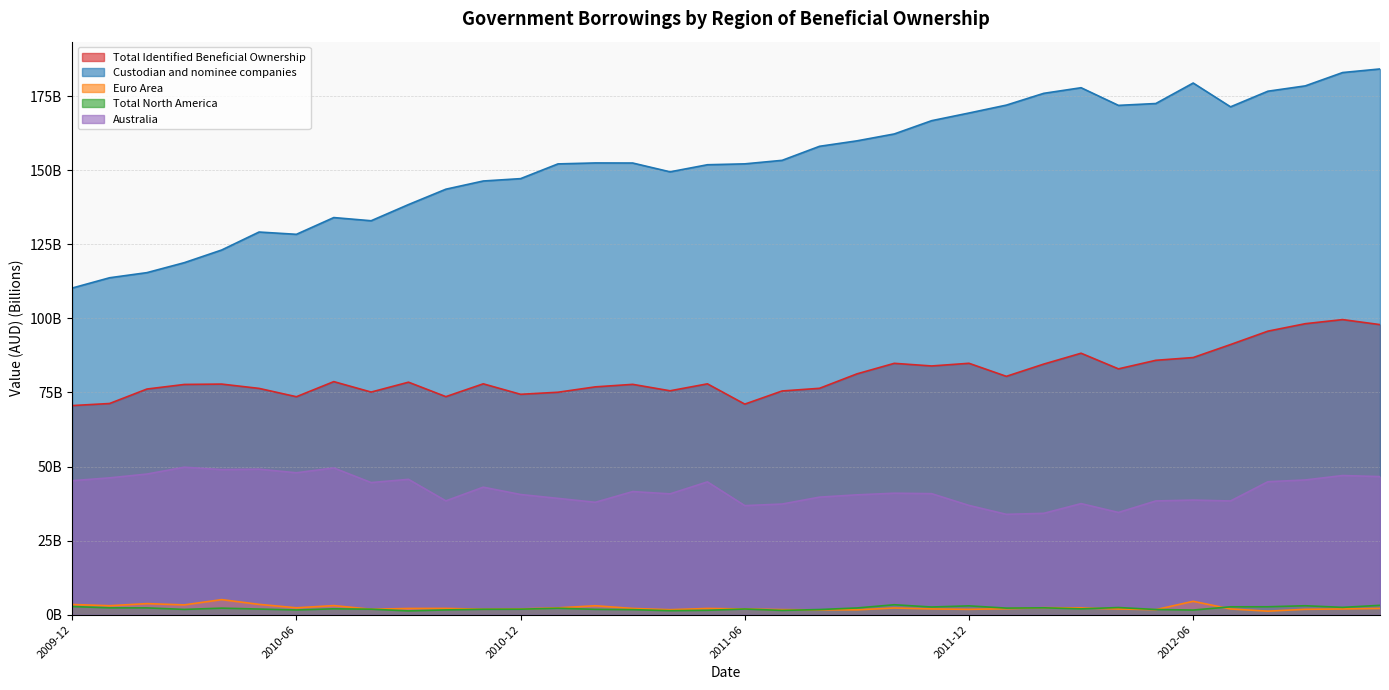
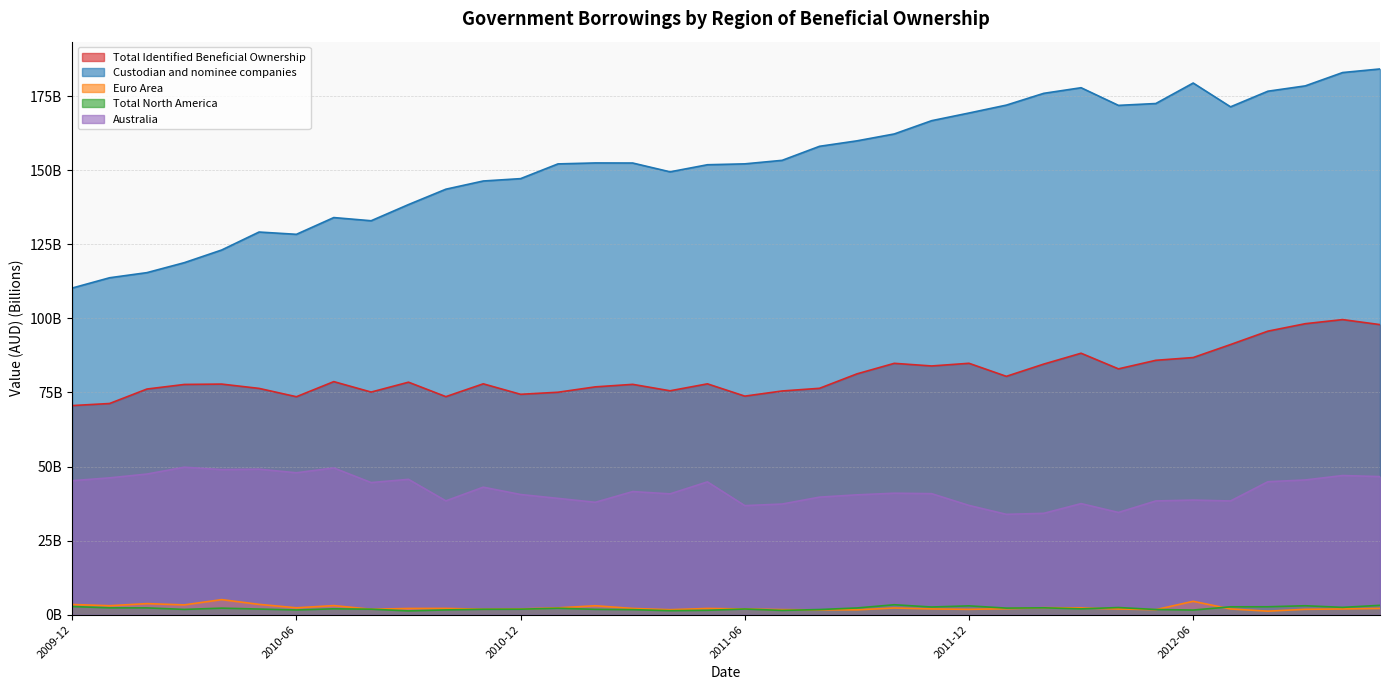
Total Identified Beneficial Ownership, 2011-06: 71000000000 -> 74000000000
